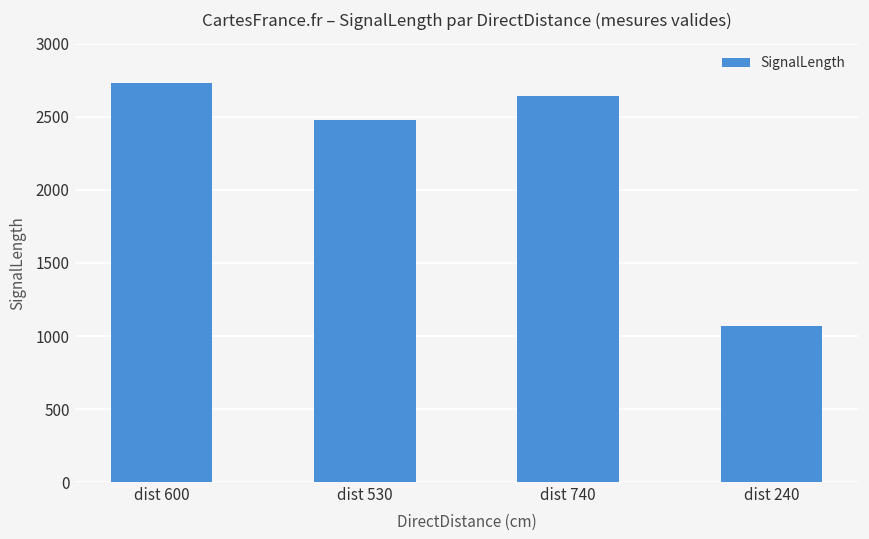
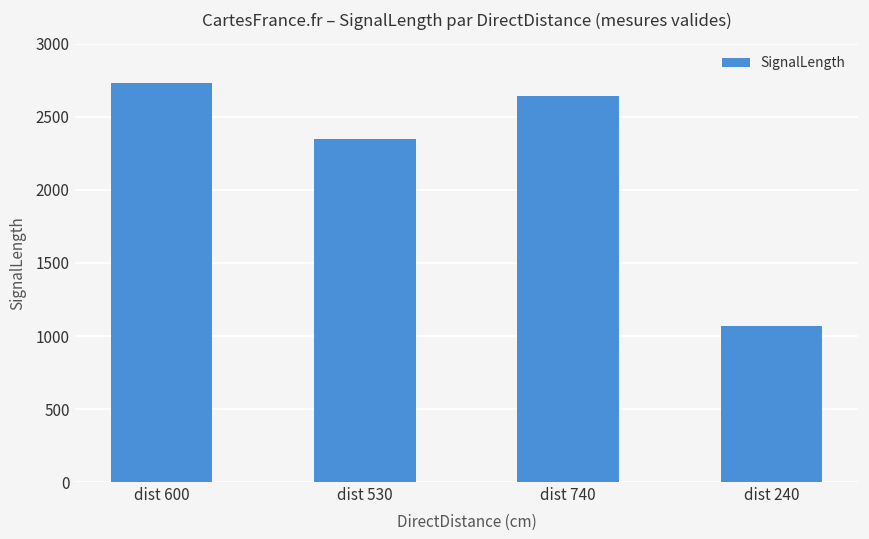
dist 530: 2480 -> 2350
